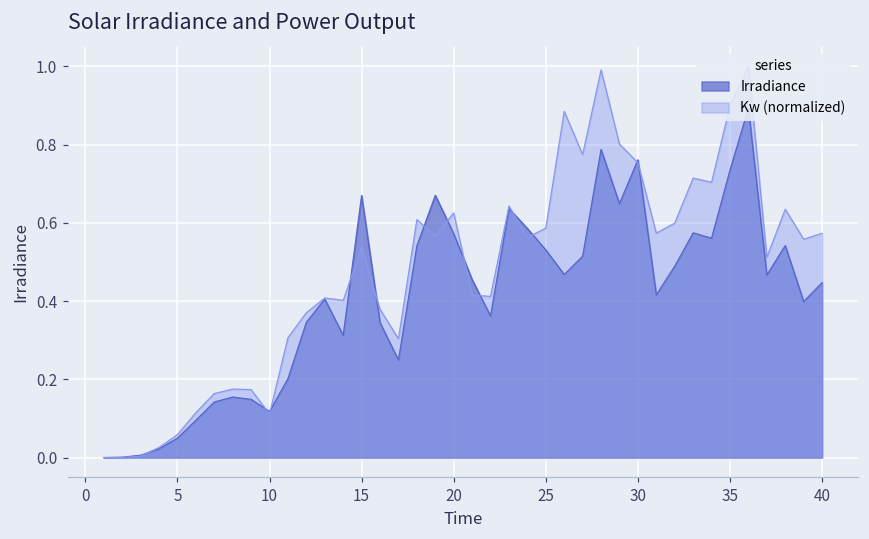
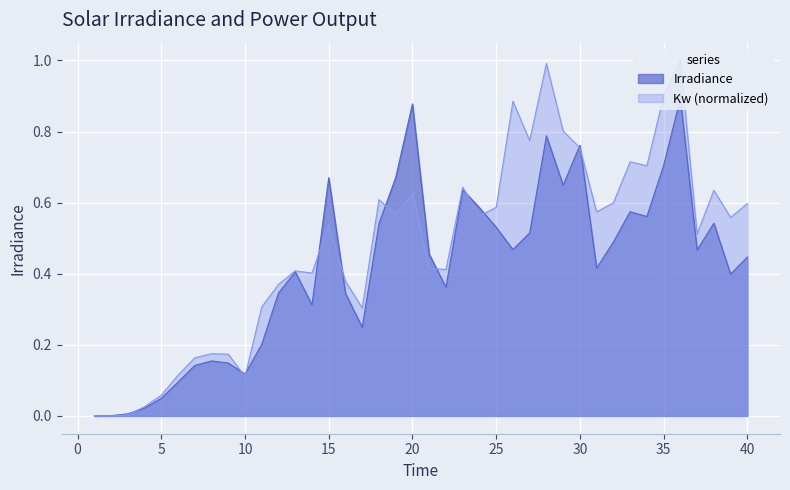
Irradiance, 20: 0.57 -> 0.88
Irradiance, 35: 0.74 -> 0.70
Kw (normalized), 40: 0.57 -> 0.60
